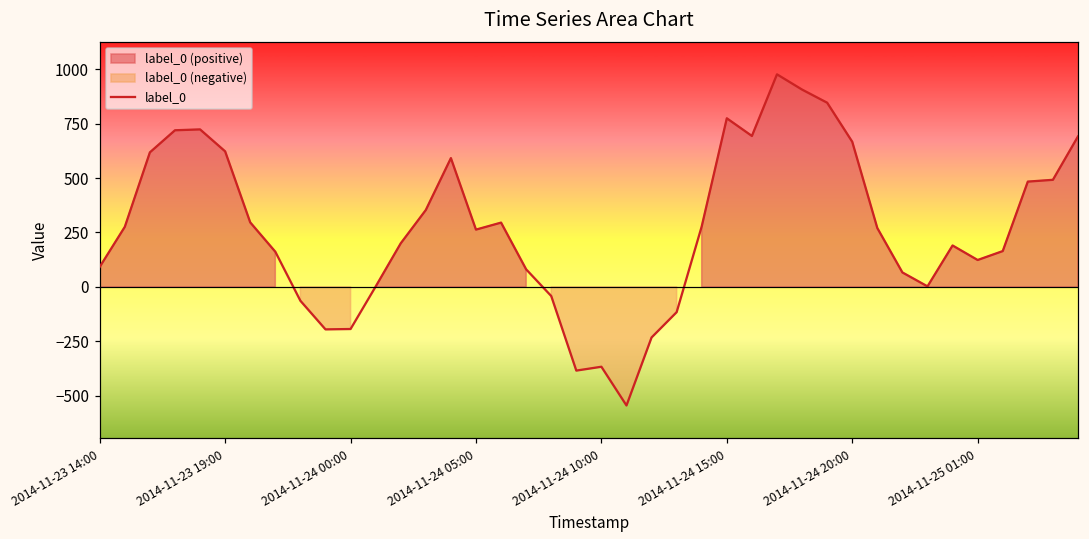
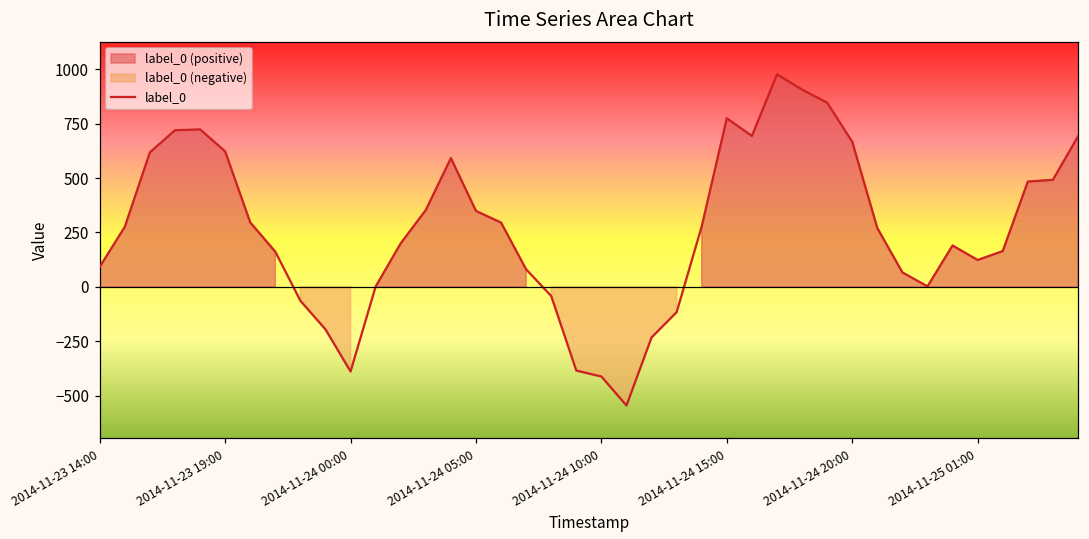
2014-11-24 00:00: -190 -> -390
2014-11-24 05:00: 260 -> 350
2014-11-24 10:00: -370 -> -410
